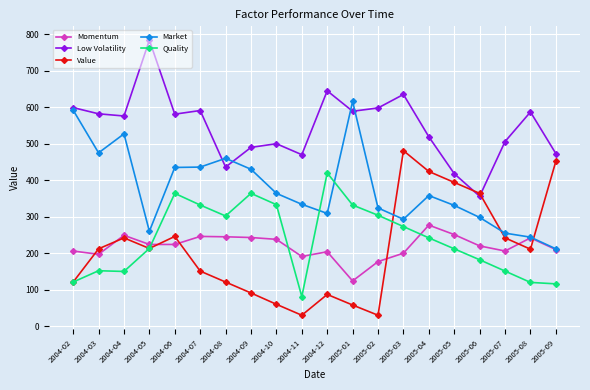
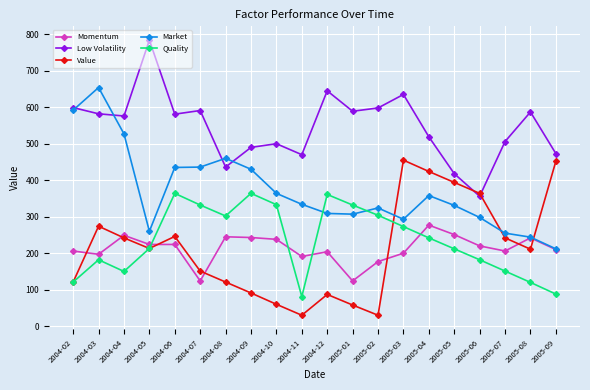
Value, 2004-03: 210 -> 270
Market, 2004-03: 480 -> 650
Quality, 2004-03: 150 -> 180
Momentum, 2004-07: 250 -> 120
Quality, 2004-12: 420 -> 360
Market, 2005-01: 620 -> 310
Value, 2005-03: 480 -> 460
Quality, 2005-09: 120 -> 90
